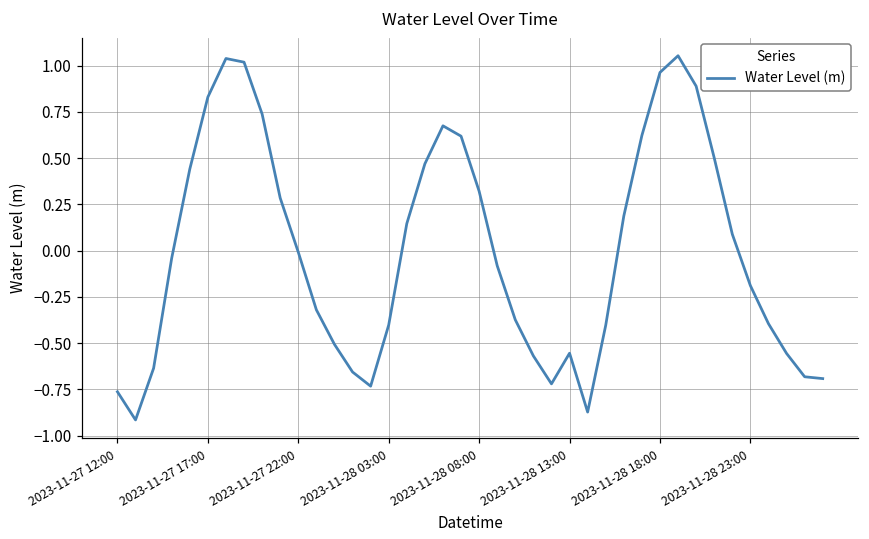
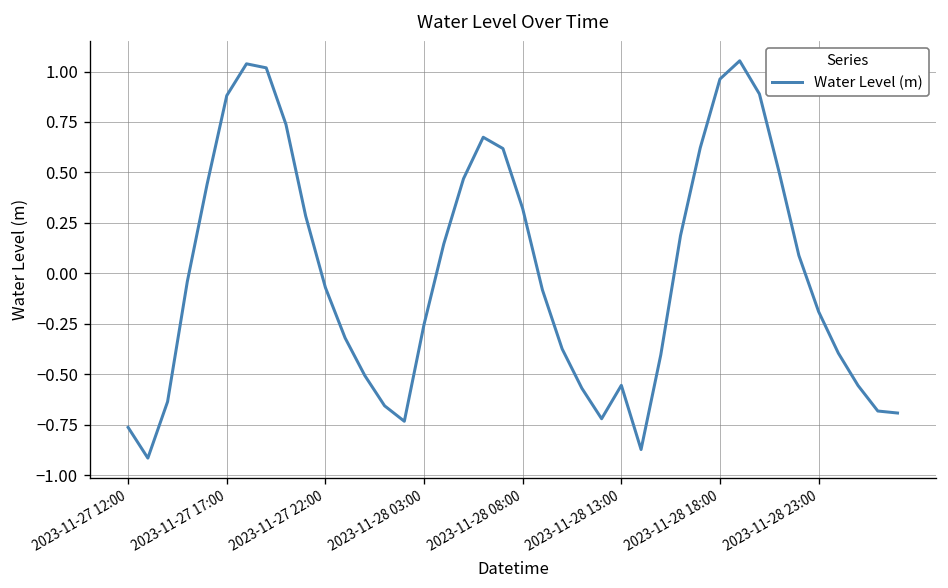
2023-11-27 17:00: 0.83 -> 0.88
2023-11-27 22:00: -0.01 -> -0.07
2023-11-28 03:00: -0.40 -> -0.25
